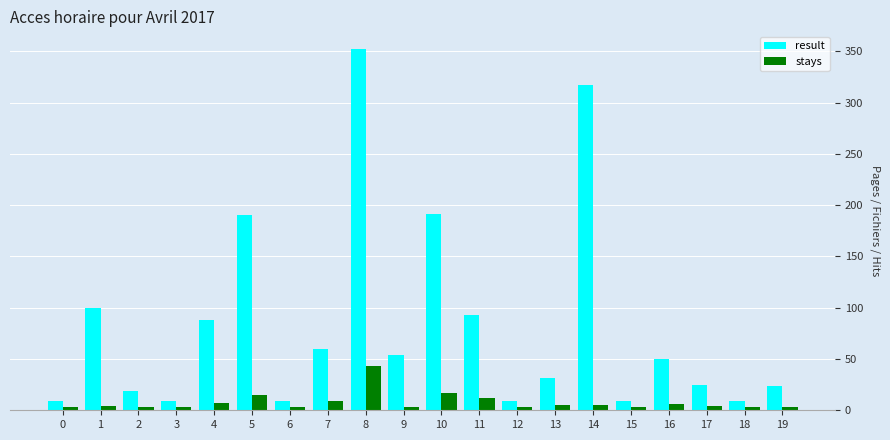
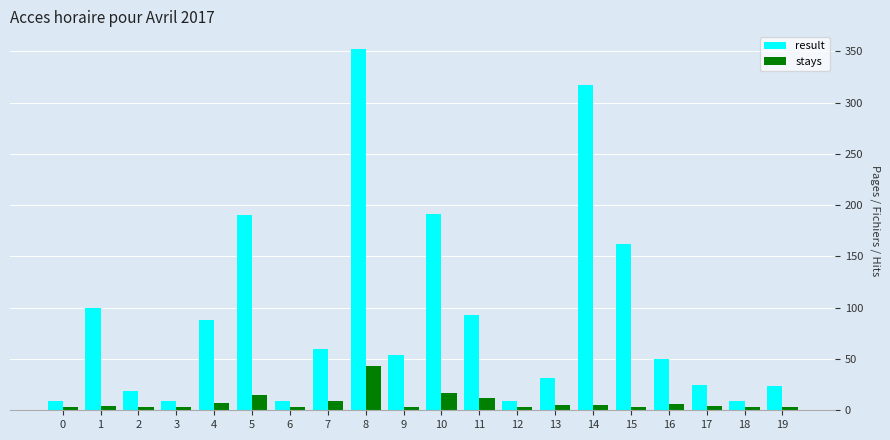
result, 15: 9 -> 162
